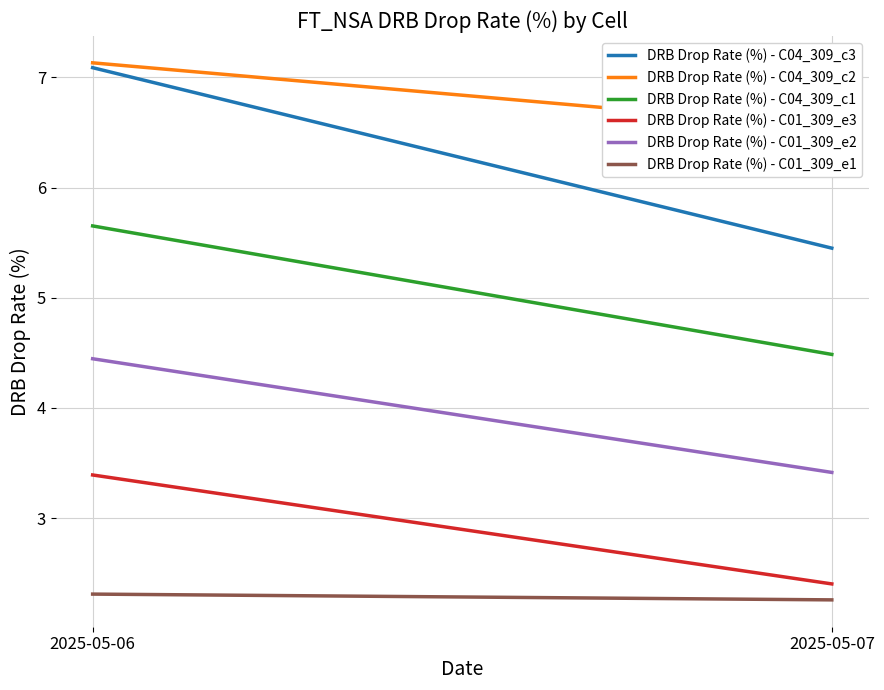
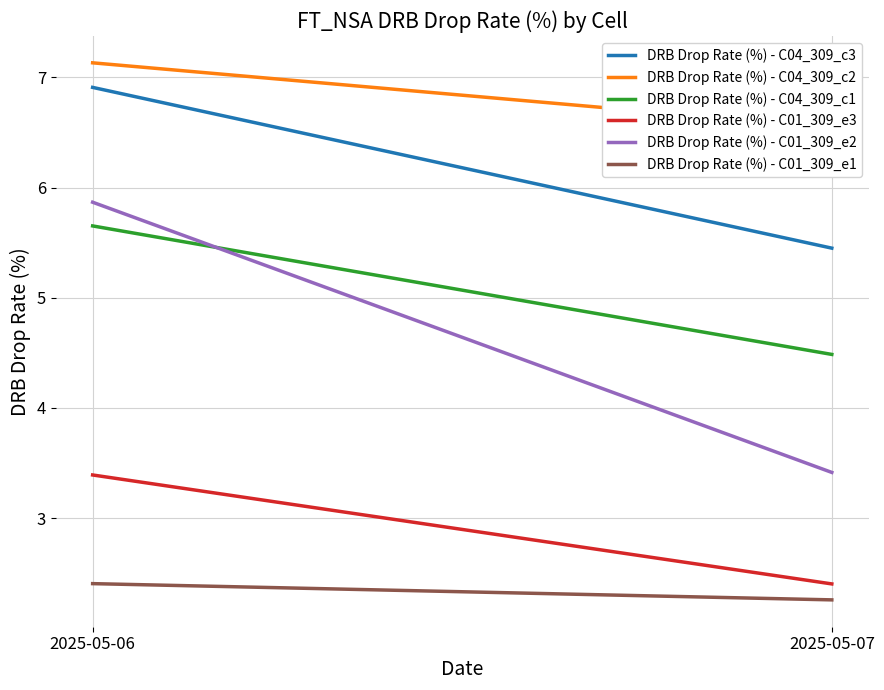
DRB Drop Rate (%) - C04_309_c3, 2025-05-06: 7.09 -> 6.91
DRB Drop Rate (%) - C01_309_e2, 2025-05-06: 4.45 -> 5.87
DRB Drop Rate (%) - C01_309_e1, 2025-05-06: 2.31 -> 2.41
